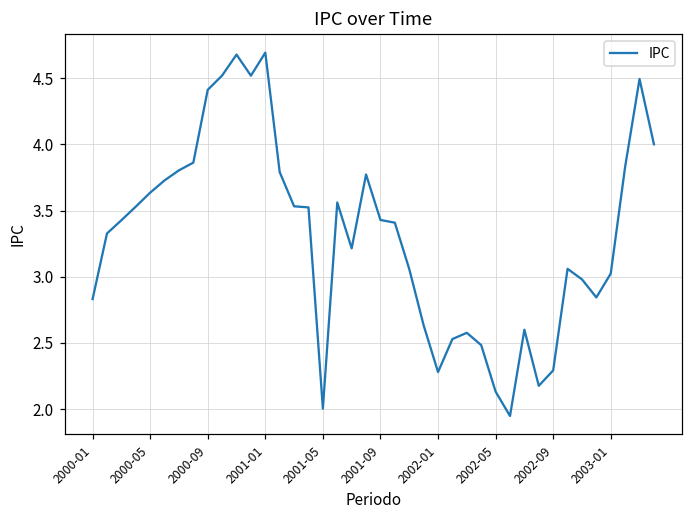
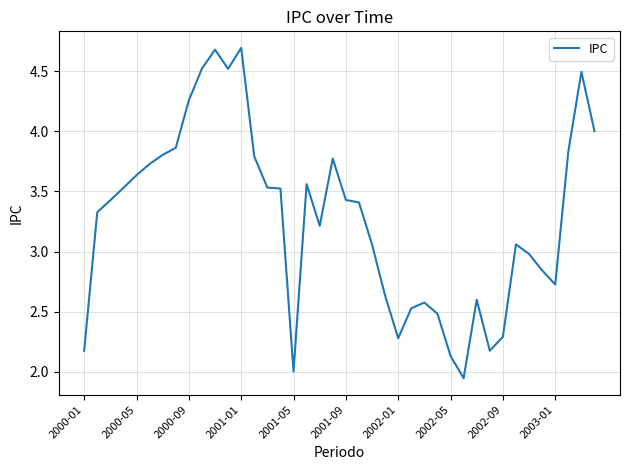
2000-01: 2.83 -> 2.18
2000-09: 4.41 -> 4.26
2003-01: 3.02 -> 2.73
